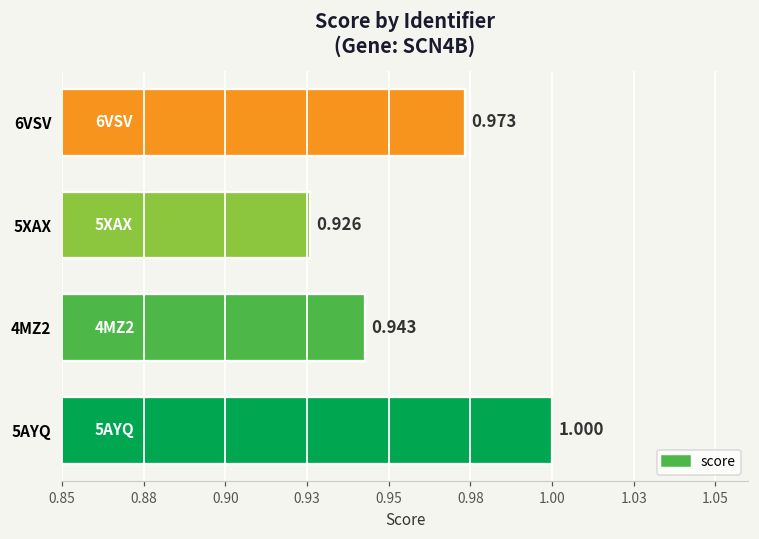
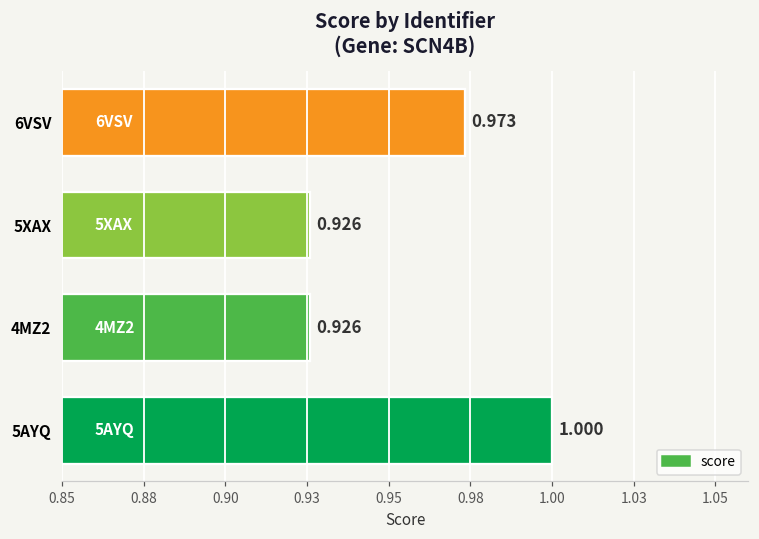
4MZ2: 0.943 -> 0.926
